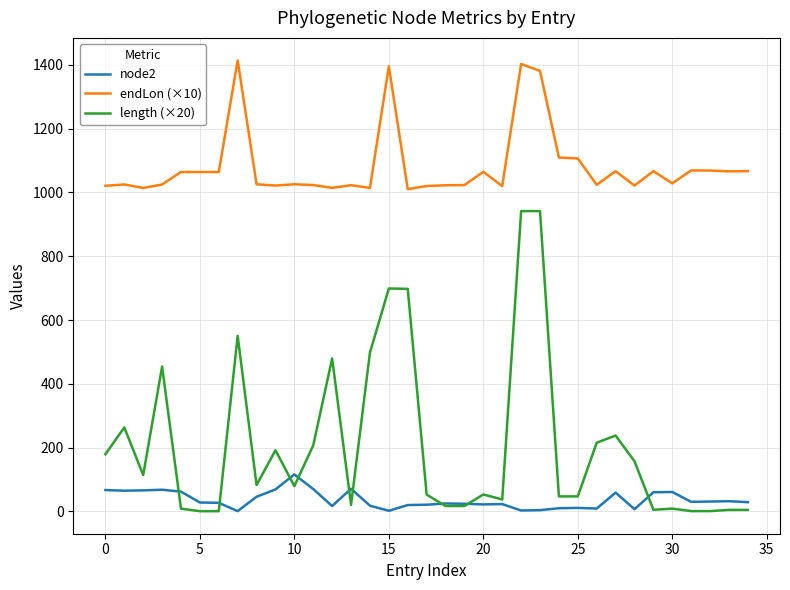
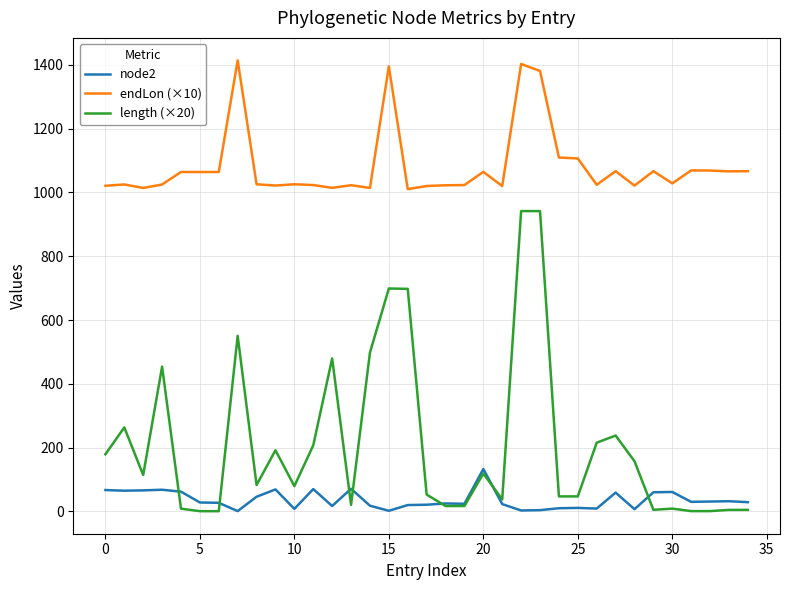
node2, 10: 120 -> 10
node2, 20: 20 -> 130
length (×20), 20: 50 -> 120
